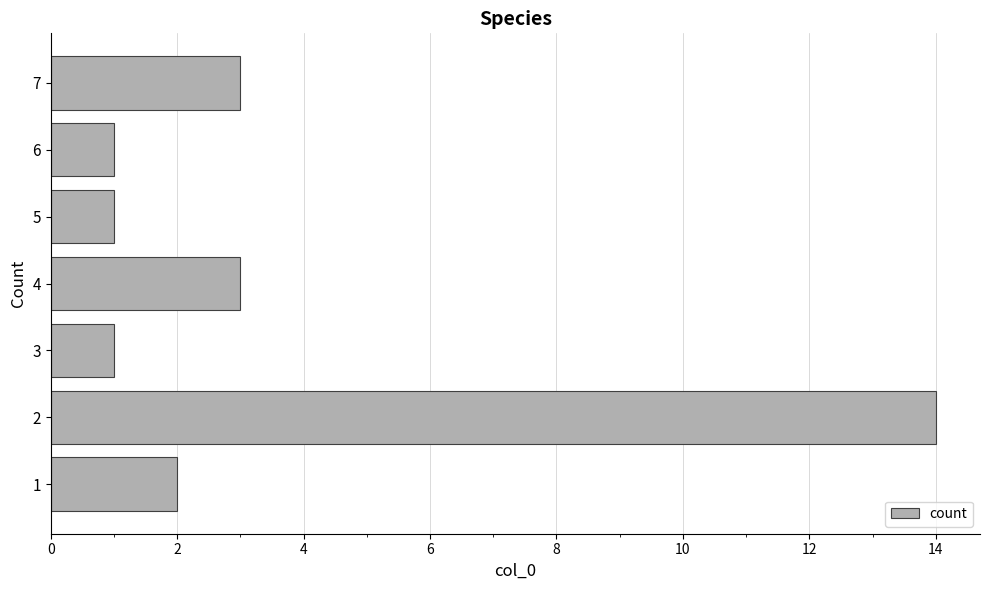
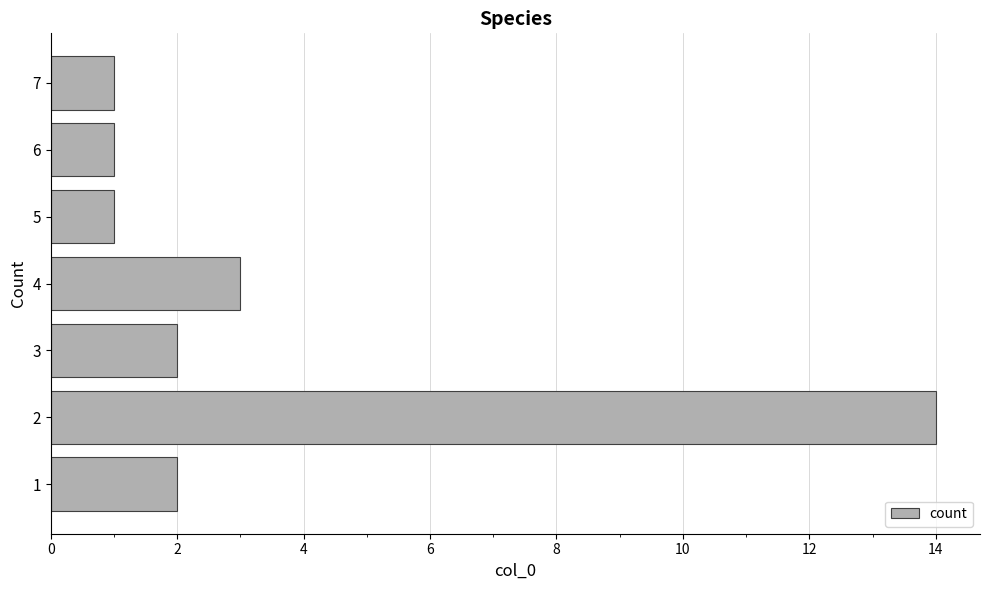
7: 3 -> 1
3: 1 -> 2
